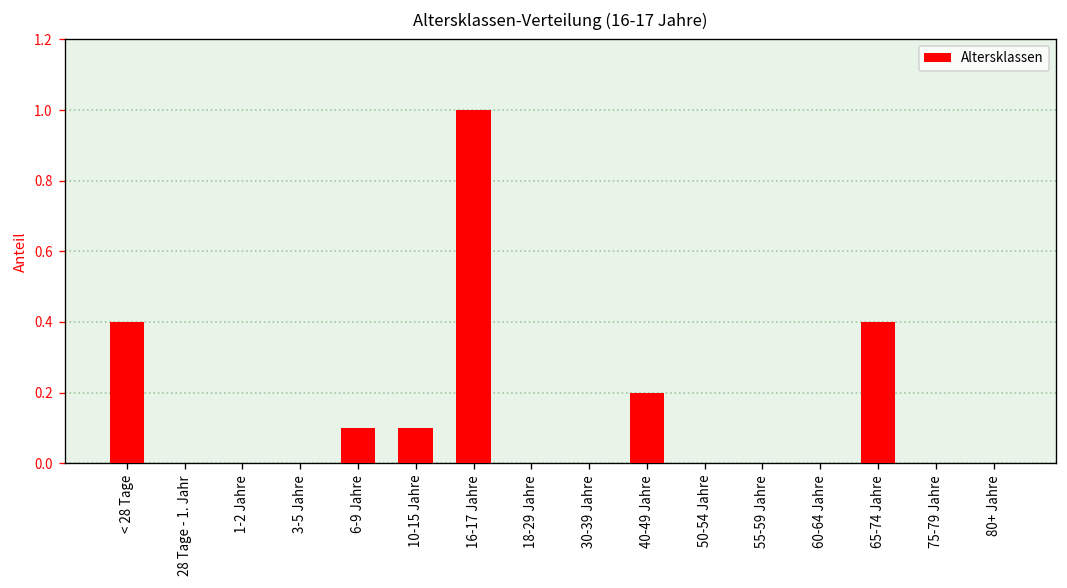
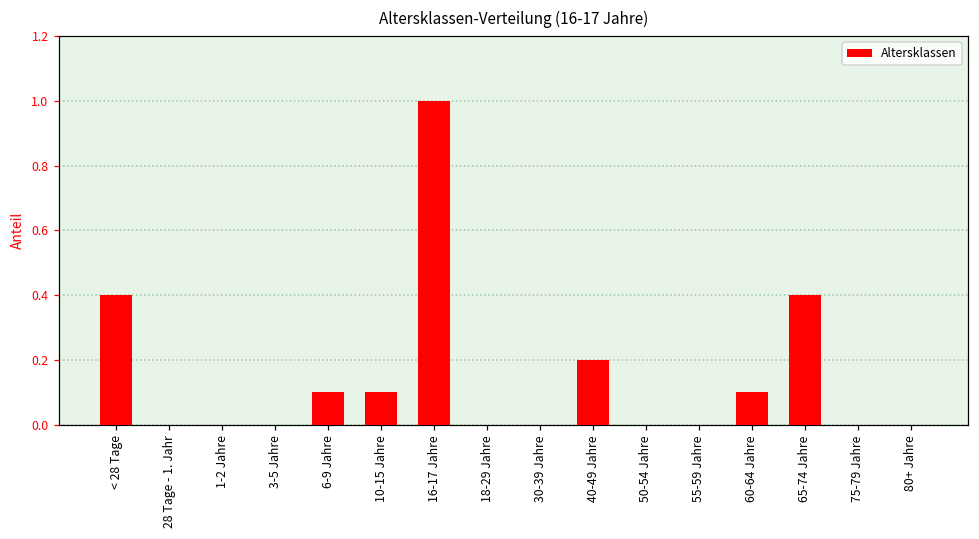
60-64 Jahre: 0.0 -> 0.1
